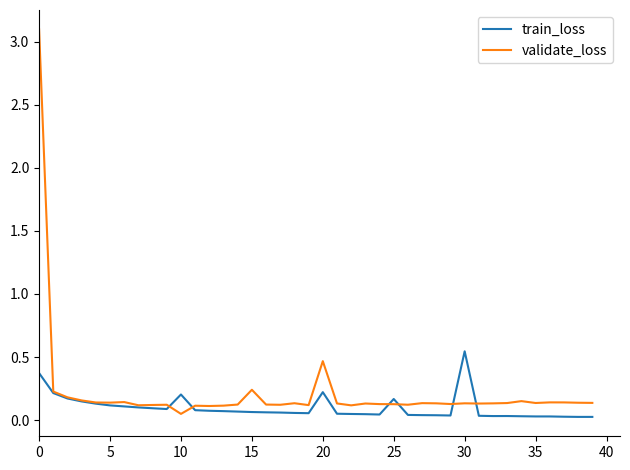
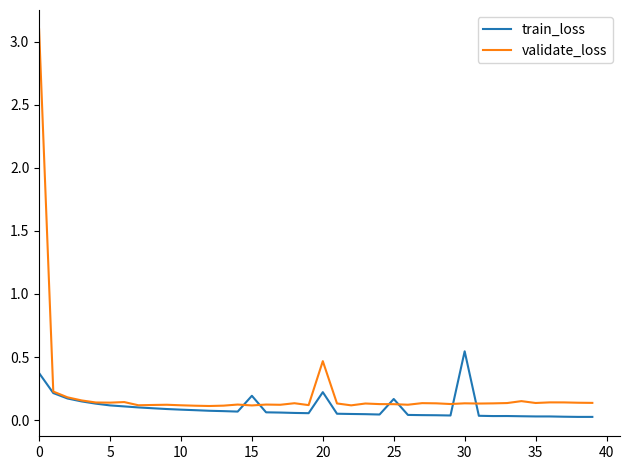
train_loss, 10: 0.20 -> 0.08
validate_loss, 10: 0.05 -> 0.12
train_loss, 15: 0.06 -> 0.19
validate_loss, 15: 0.24 -> 0.12
